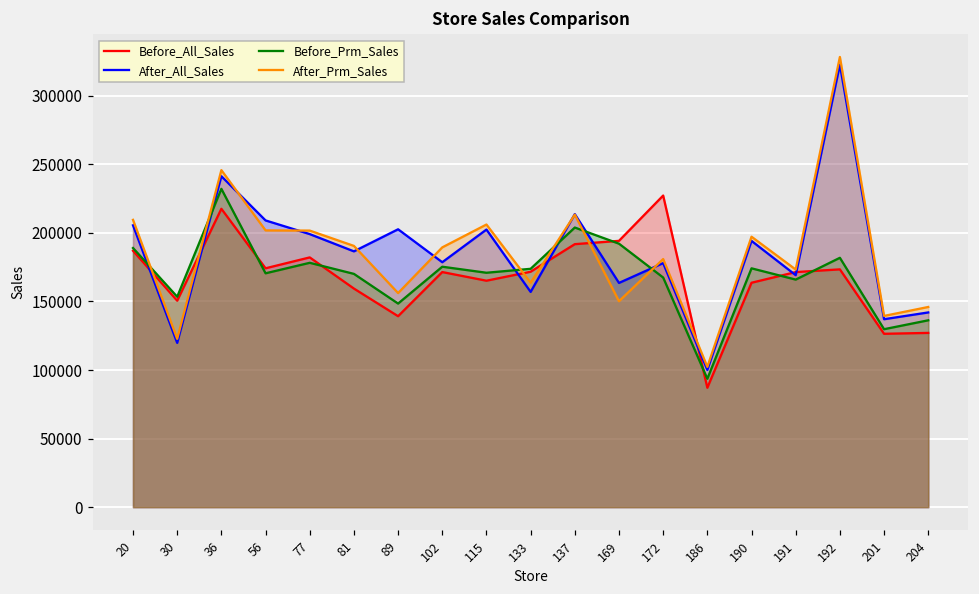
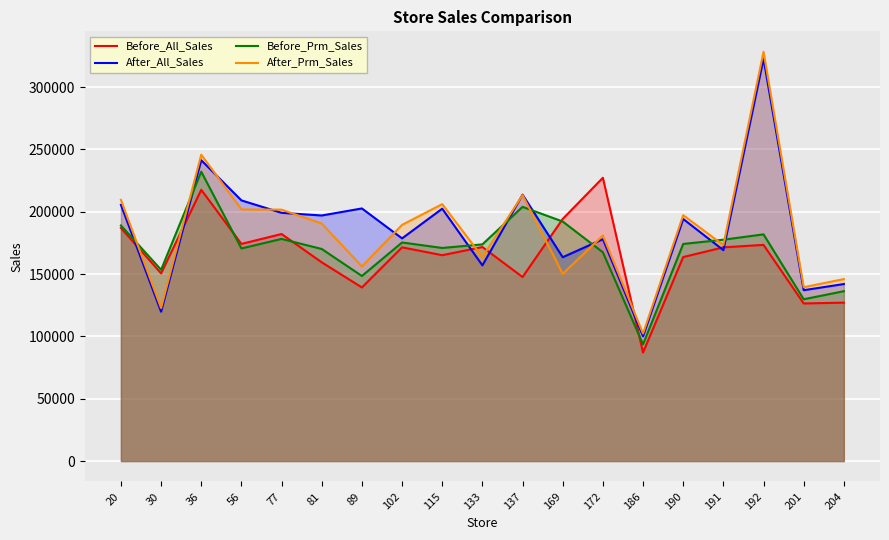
After_All_Sales, 81: 187000 -> 197000
Before_All_Sales, 137: 192000 -> 148000
Before_Prm_Sales, 191: 166000 -> 178000
